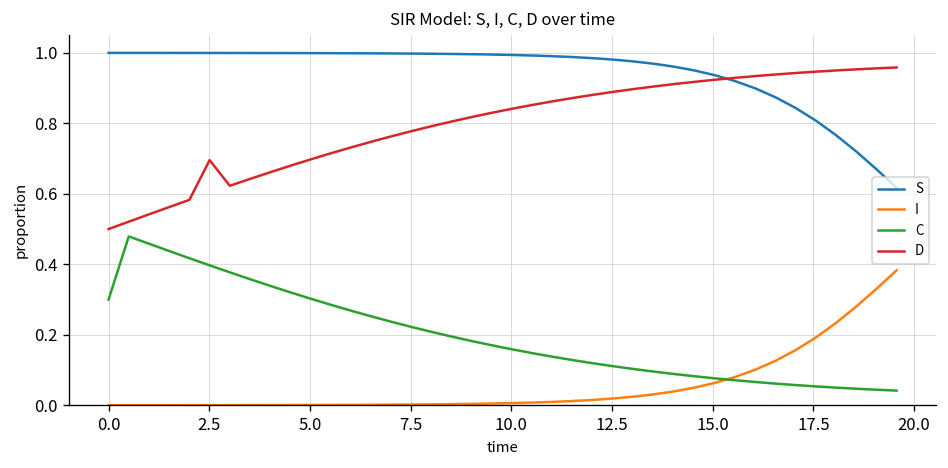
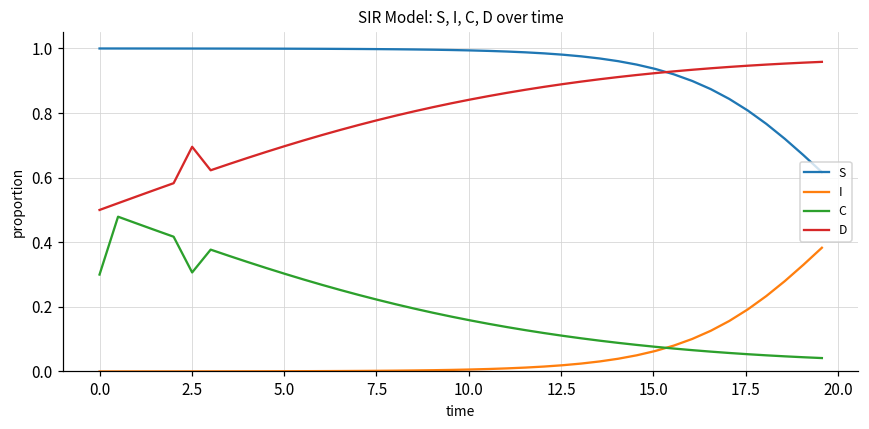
C, 2.5: 0.40 -> 0.31
